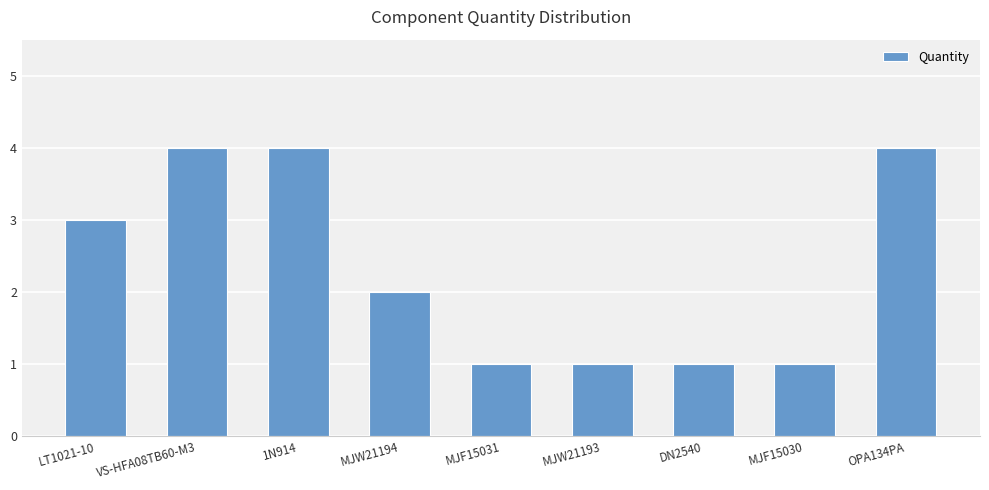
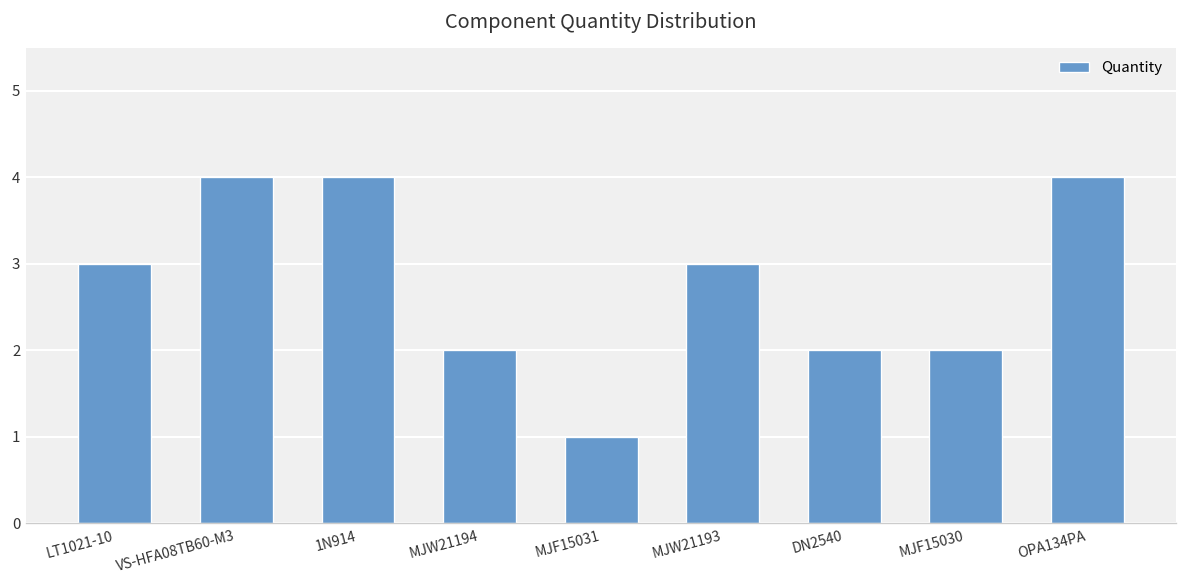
MJW21193: 1 -> 3
DN2540: 1 -> 2
MJF15030: 1 -> 2
